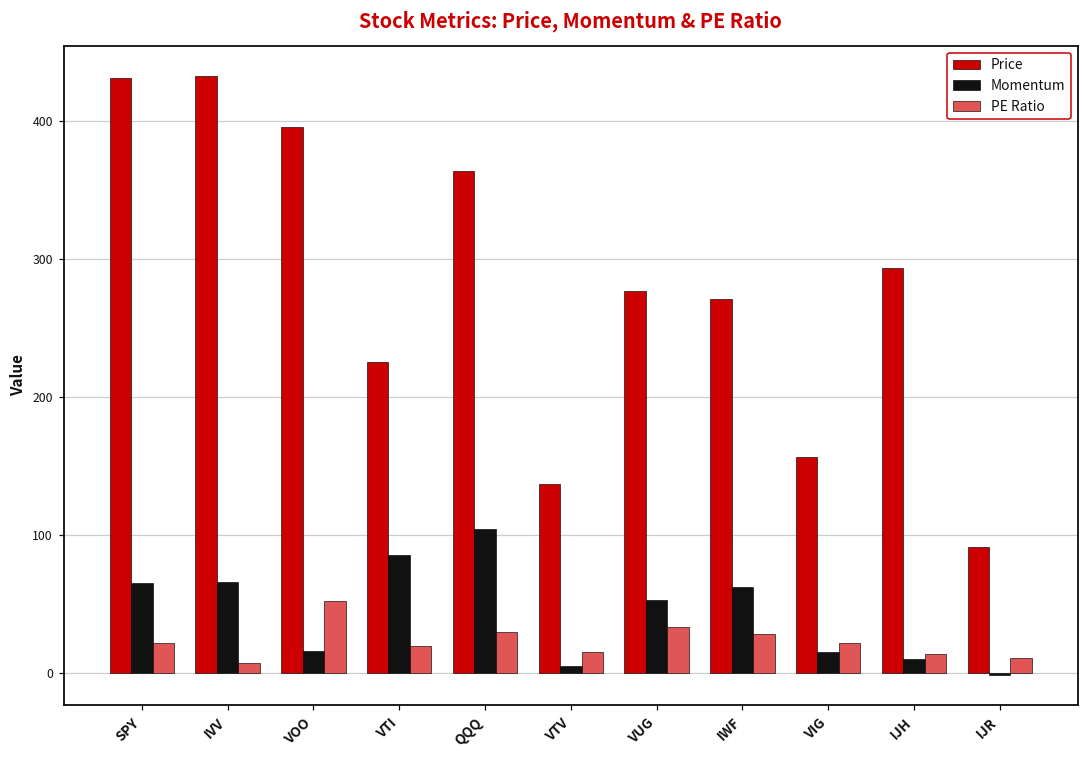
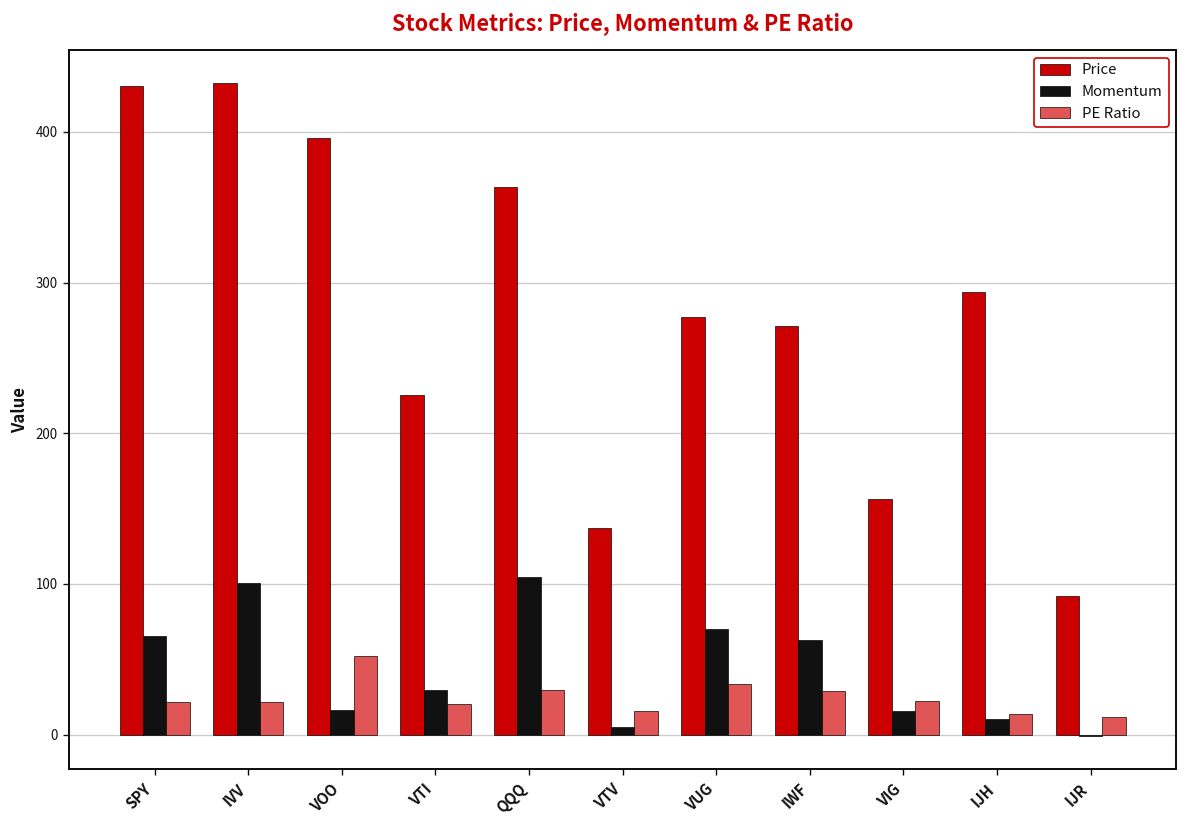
Momentum, IVV: 66 -> 101
PE Ratio, IVV: 7 -> 22
Momentum, VTI: 86 -> 29
Momentum, VUG: 53 -> 70
